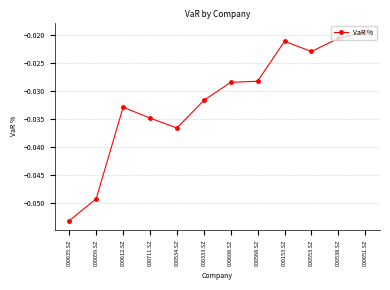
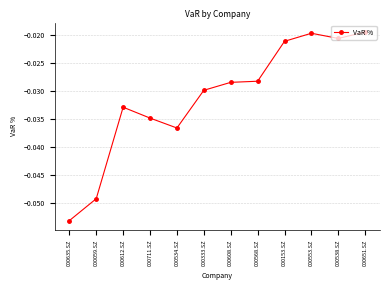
000333.SZ: -0.032 -> -0.030
000553.SZ: -0.023 -> -0.020
